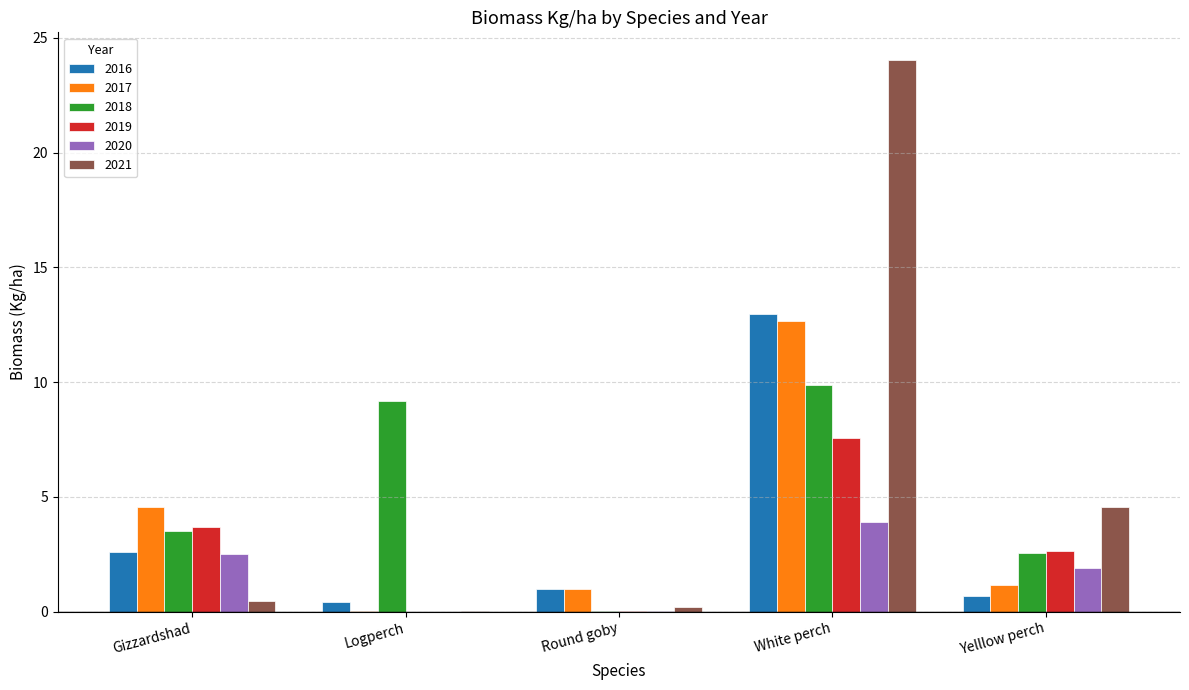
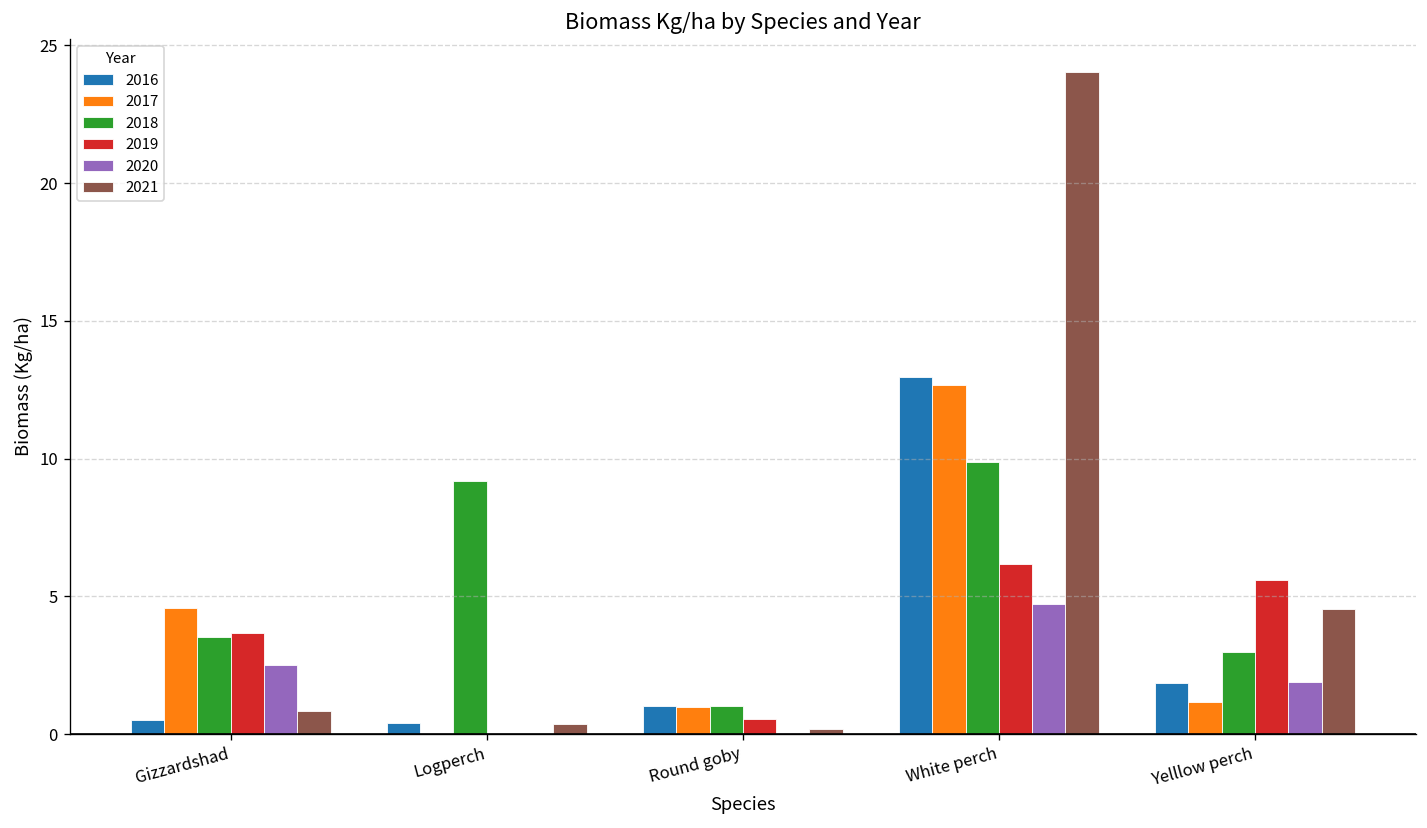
2016, Gizzardshad: 2.6 -> 0.5
2021, Gizzardshad: 0.5 -> 0.9
2021, Logperch: 0.0 -> 0.4
2018, Round goby: 0.0 -> 1.0
2019, Round goby: 0.1 -> 0.5
2019, White perch: 7.6 -> 6.2
2020, White perch: 3.9 -> 4.7
2016, Yelllow perch: 0.7 -> 1.9
2018, Yelllow perch: 2.6 -> 3.0
2019, Yelllow perch: 2.6 -> 5.6
